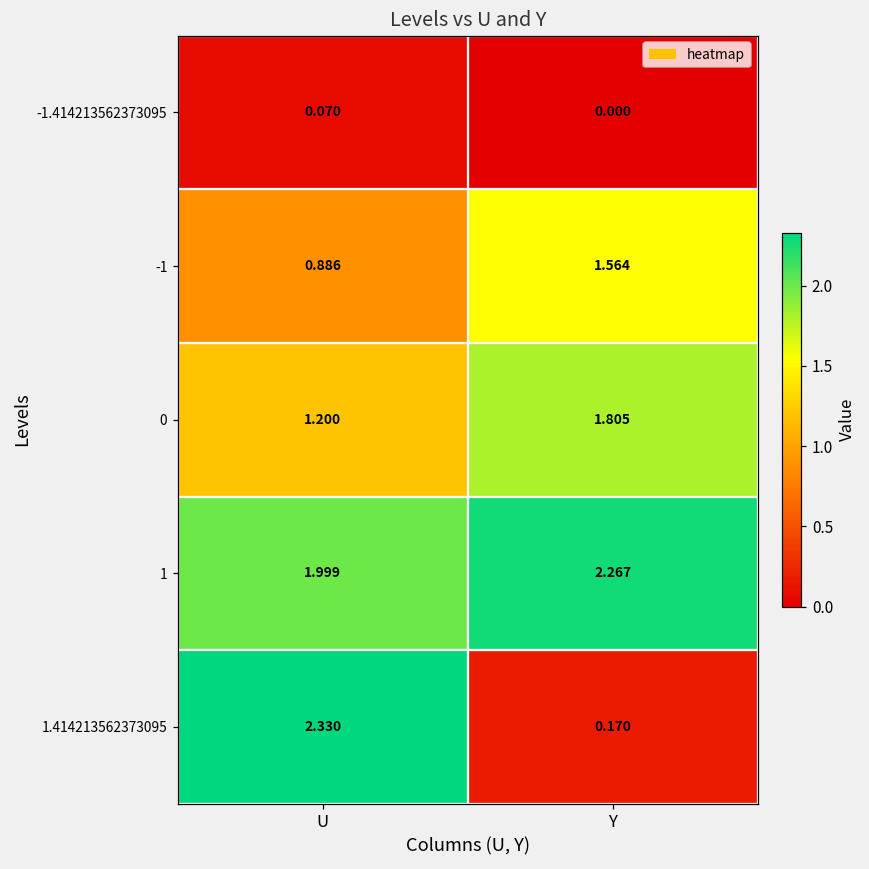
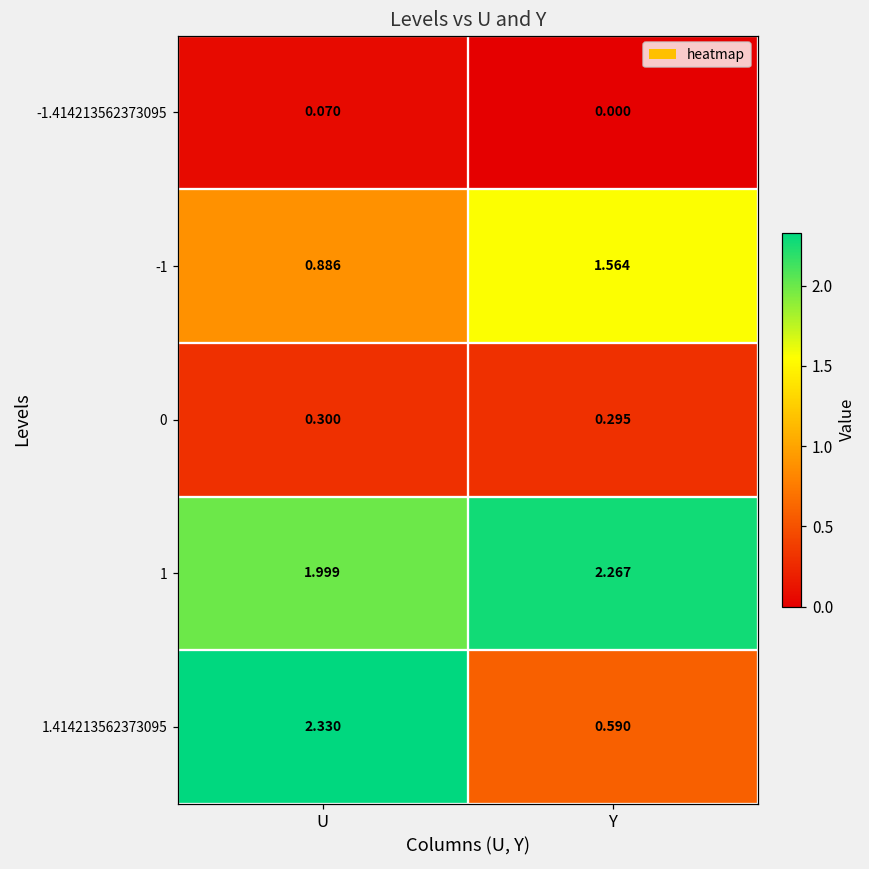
0, U: 1.200 -> 0.300
0, Y: 1.805 -> 0.295
1.414213562373095, Y: 0.170 -> 0.590
